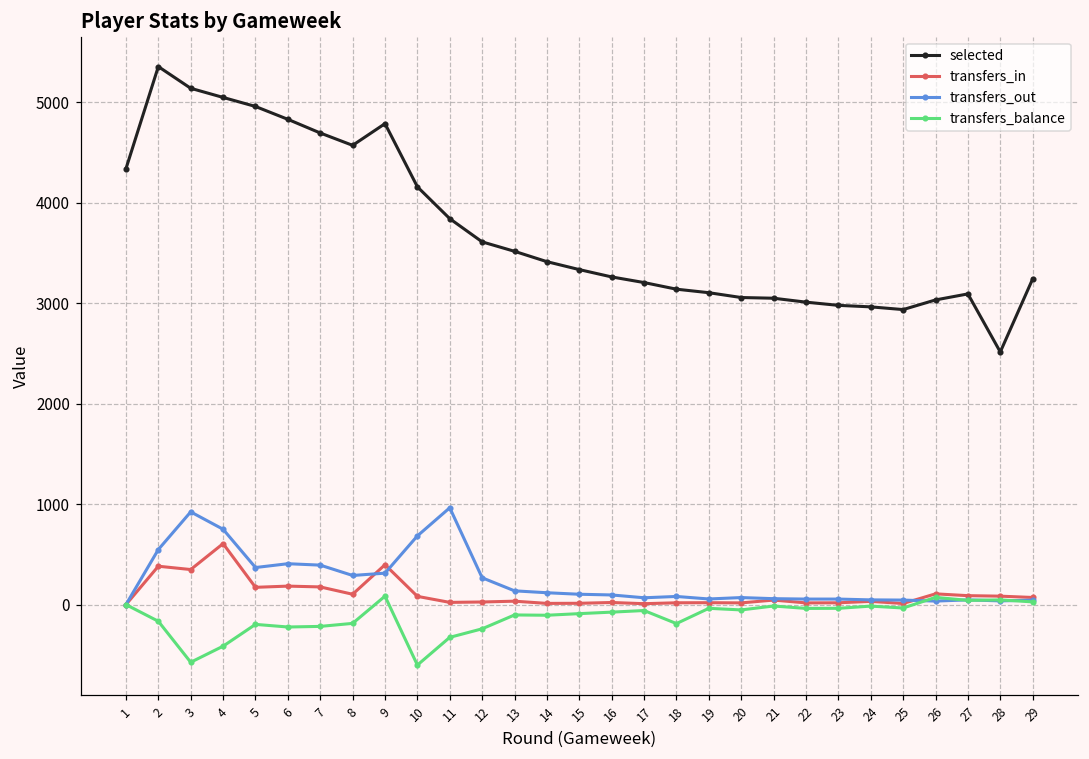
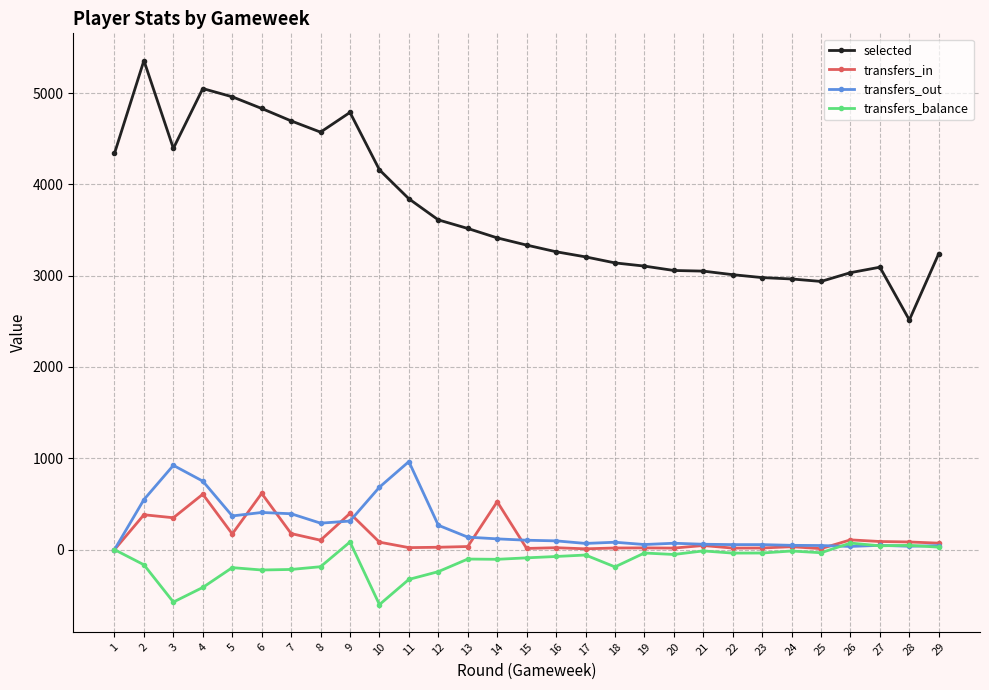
selected, 3: 5100 -> 4400
transfers_in, 6: 200 -> 600
transfers_in, 14: 0 -> 500
